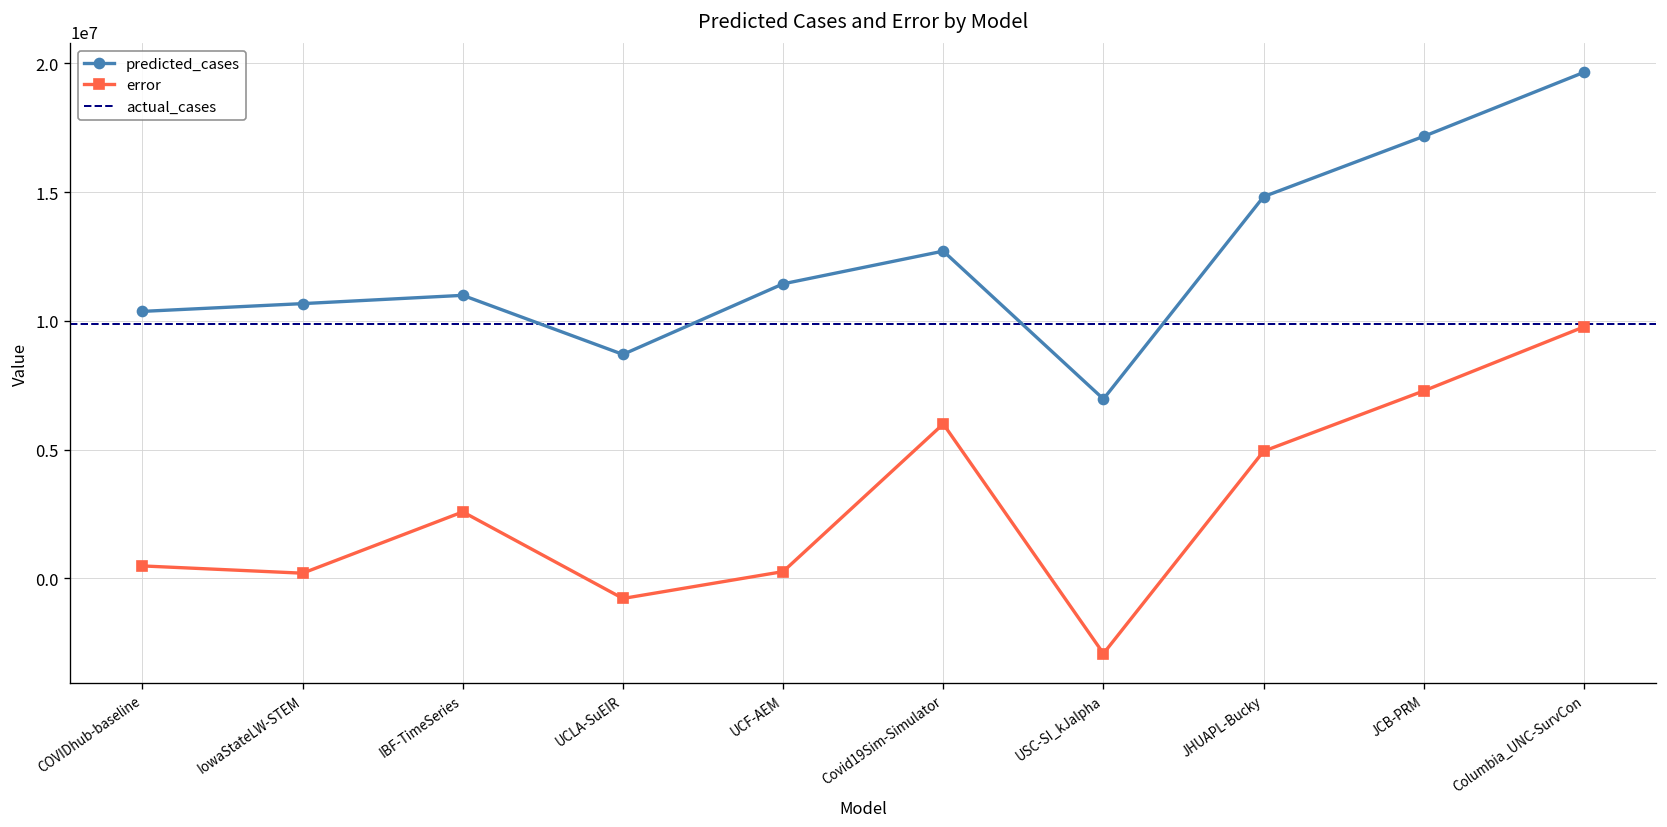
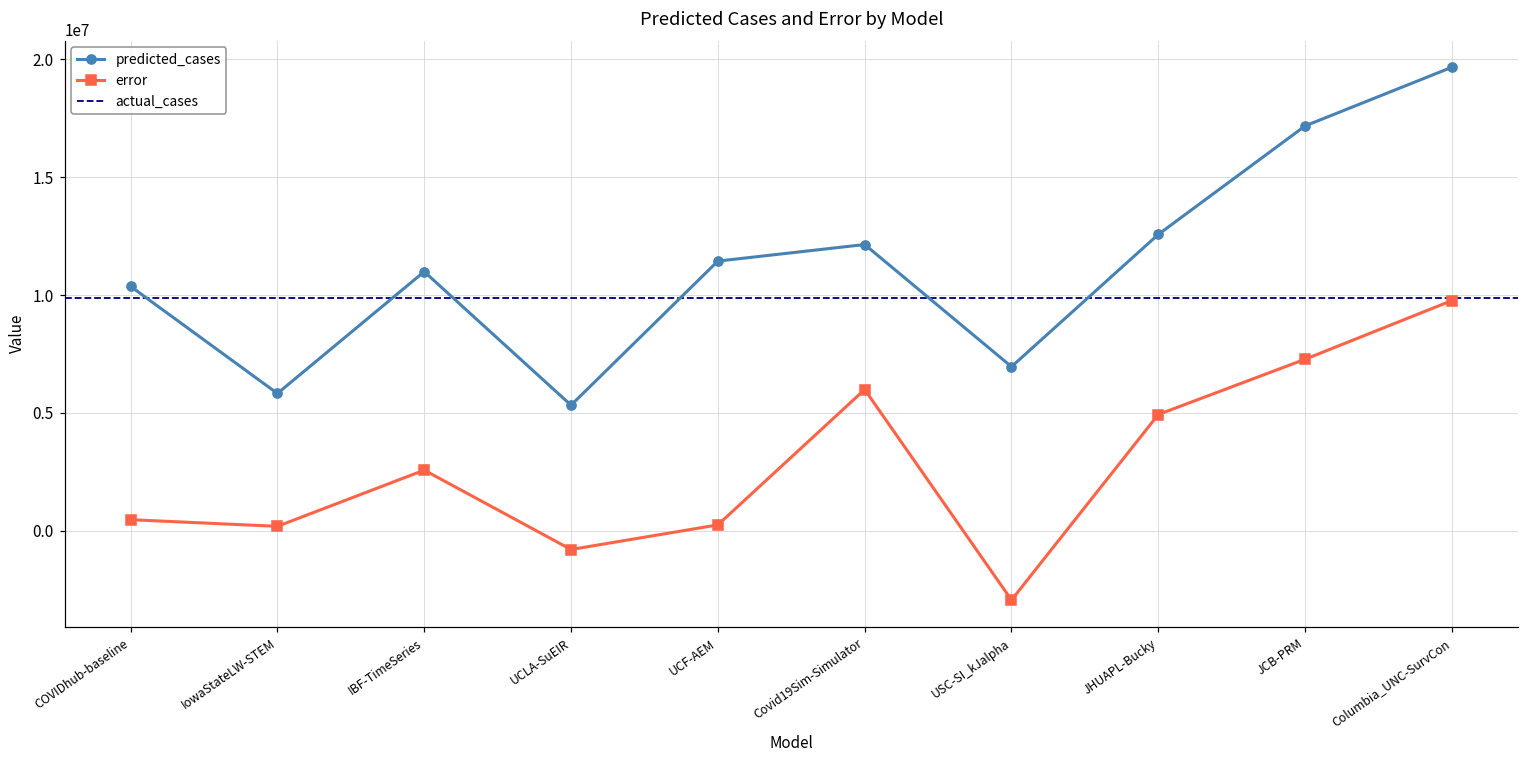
predicted_cases, IowaStateLW-STEM: 10700000 -> 5800000
predicted_cases, UCLA-SuEIR: 8700000 -> 5300000
predicted_cases, Covid19Sim-Simulator: 12700000 -> 12100000
predicted_cases, JHUAPL-Bucky: 14800000 -> 12600000
